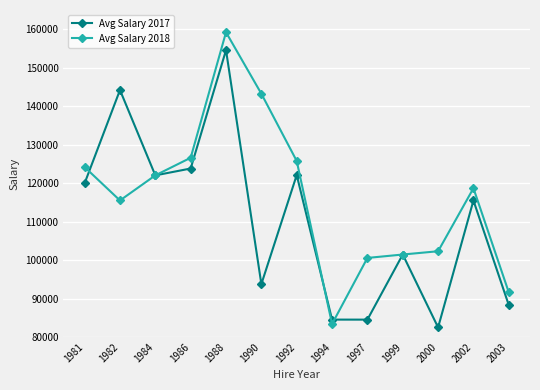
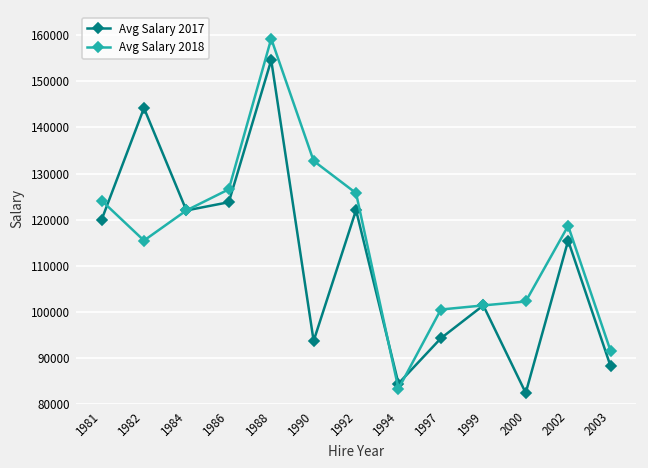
Avg Salary 2018, 1990: 143000 -> 133000
Avg Salary 2017, 1997: 85000 -> 94000
